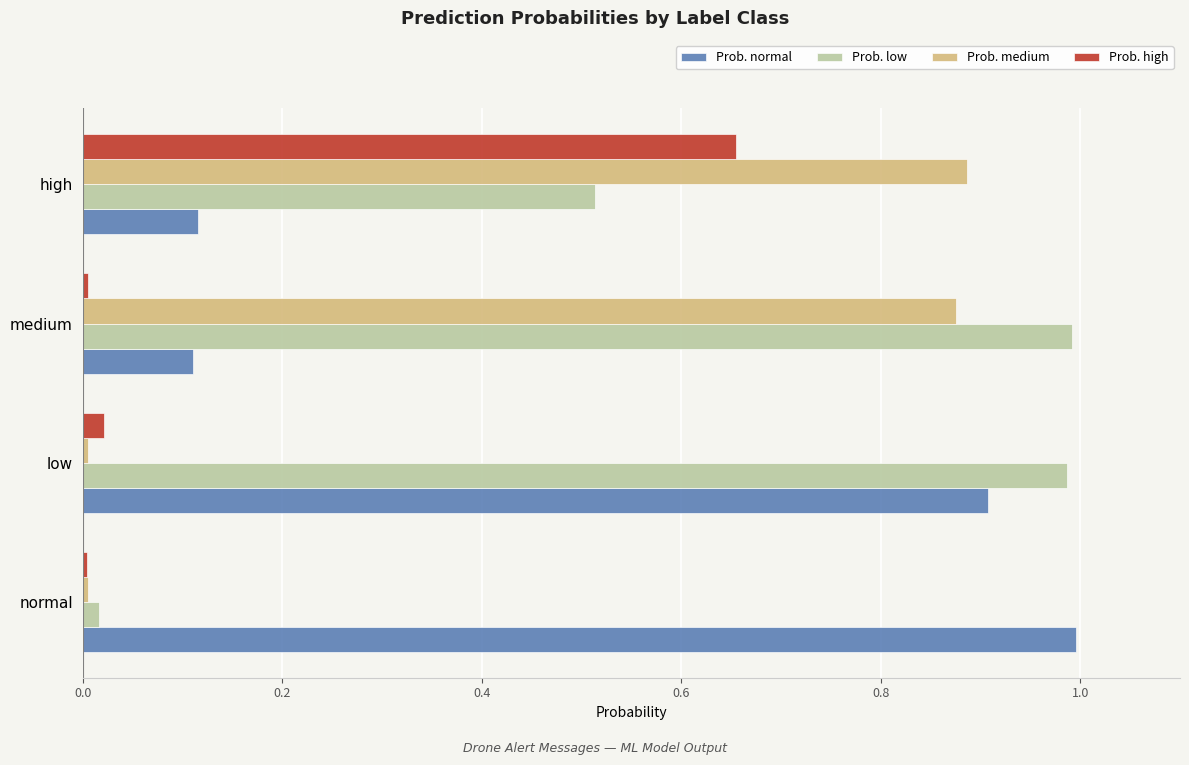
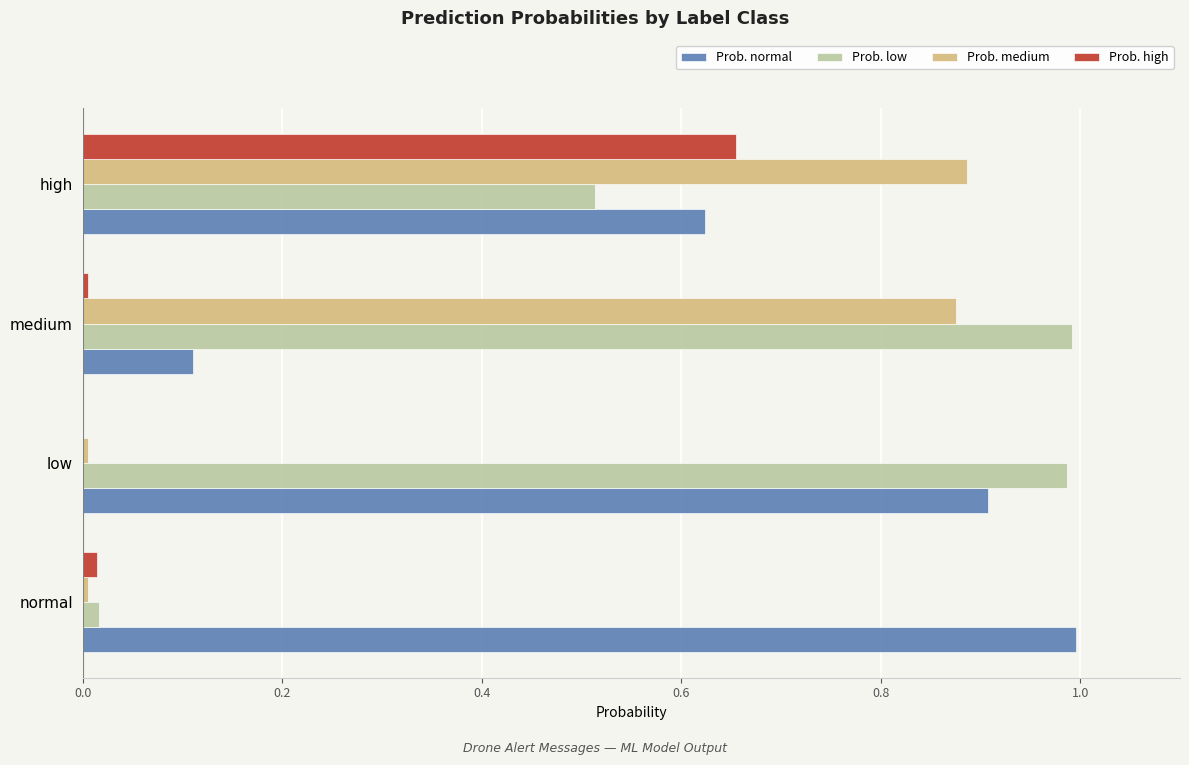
Prob. normal, high: 0.12 -> 0.62
Prob. high, low: 0.02 -> 0.00
Prob. high, normal: 0.00 -> 0.01
